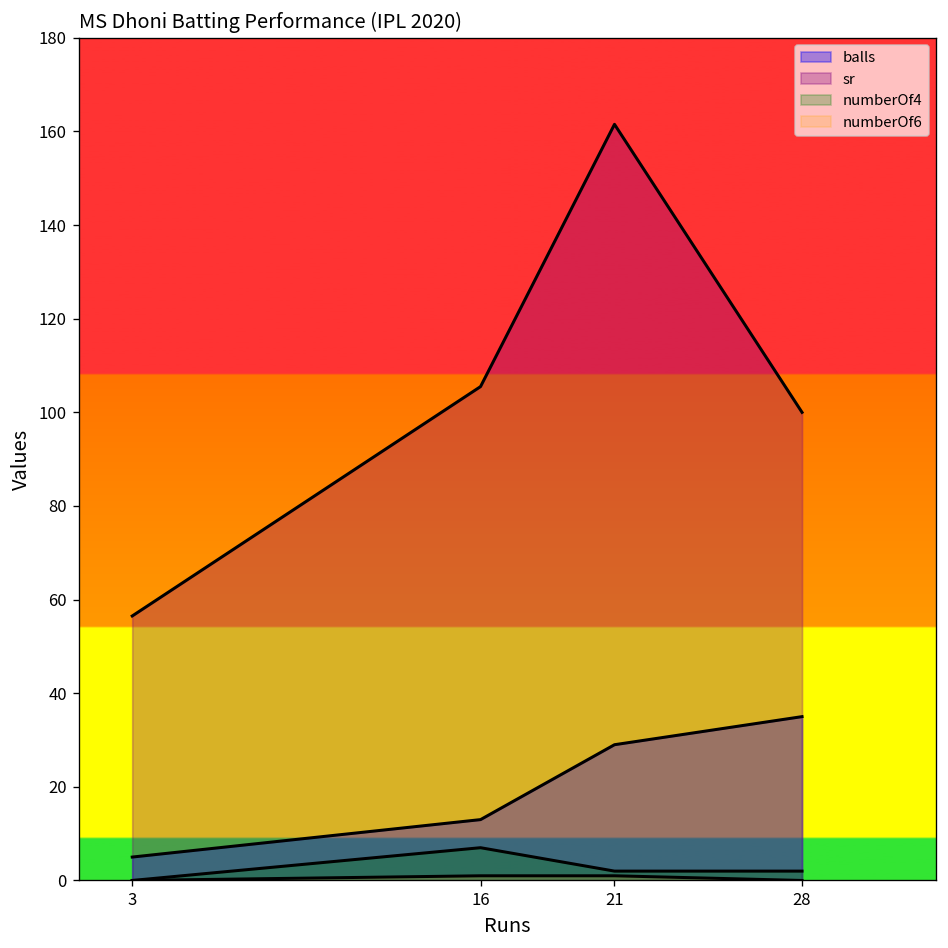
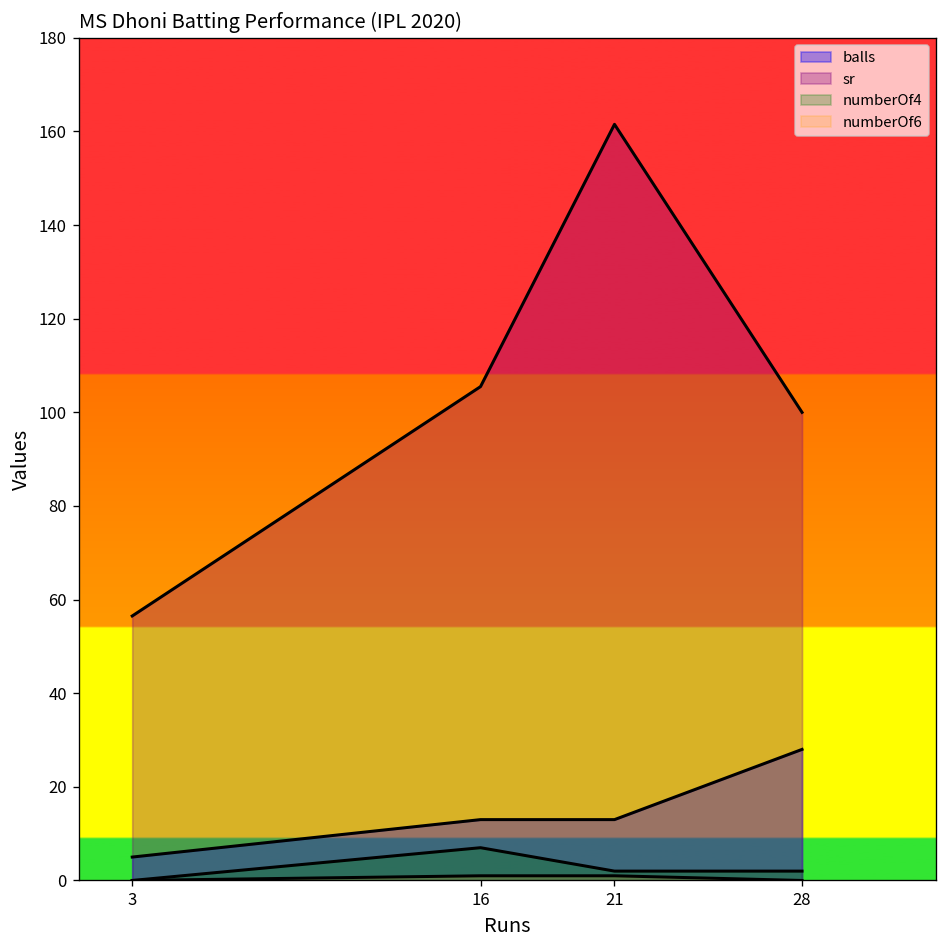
balls, 21: 29 -> 13
balls, 28: 35 -> 28
